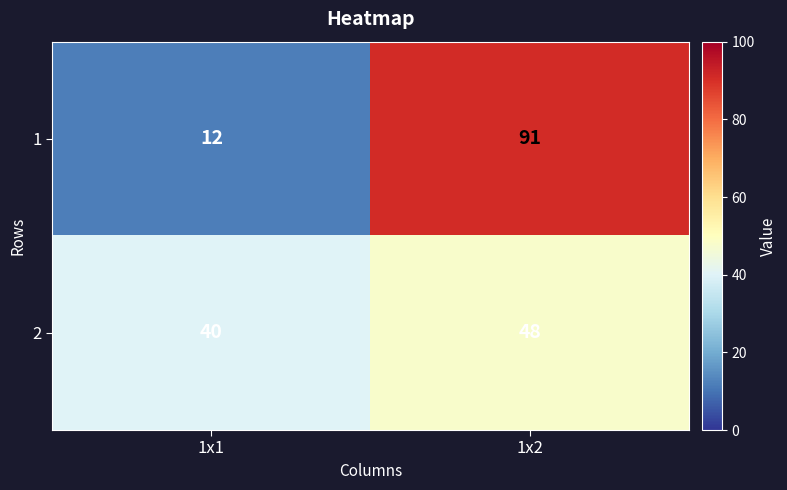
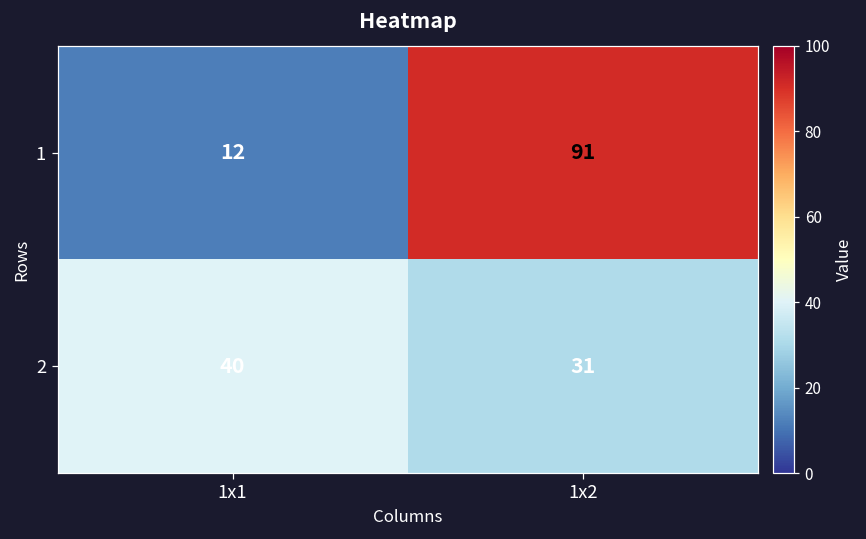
2, 1x2: 48 -> 31
